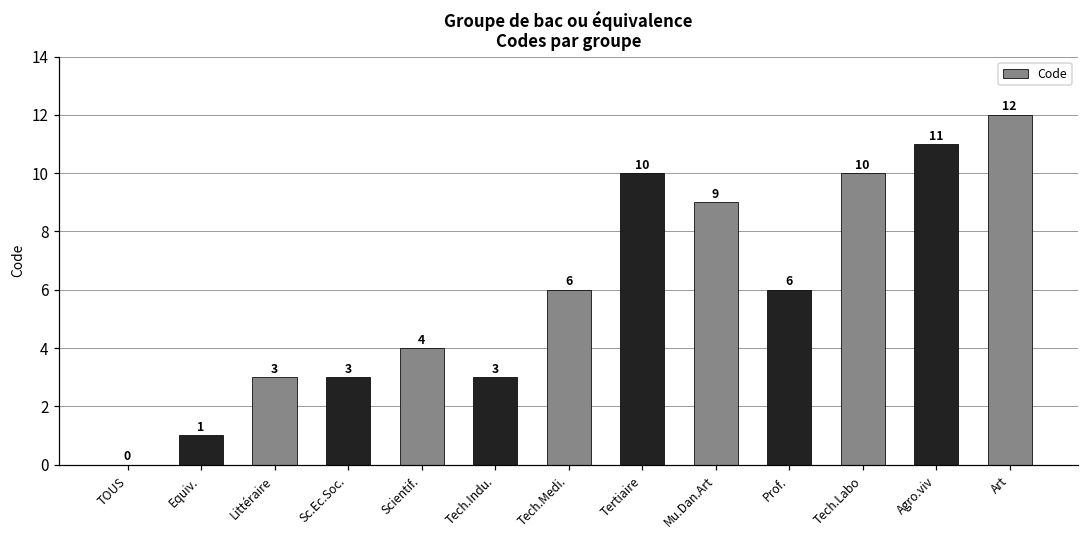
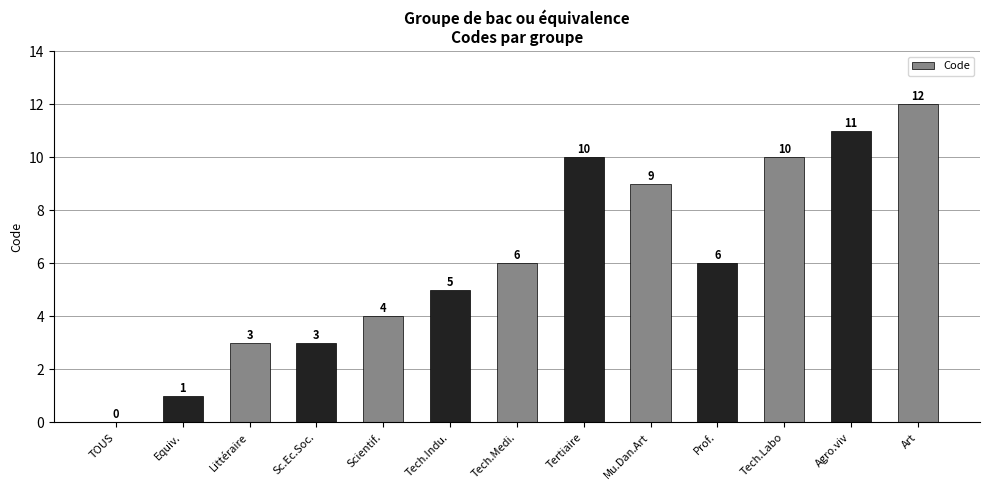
Tech.Indu.: 3 -> 5
